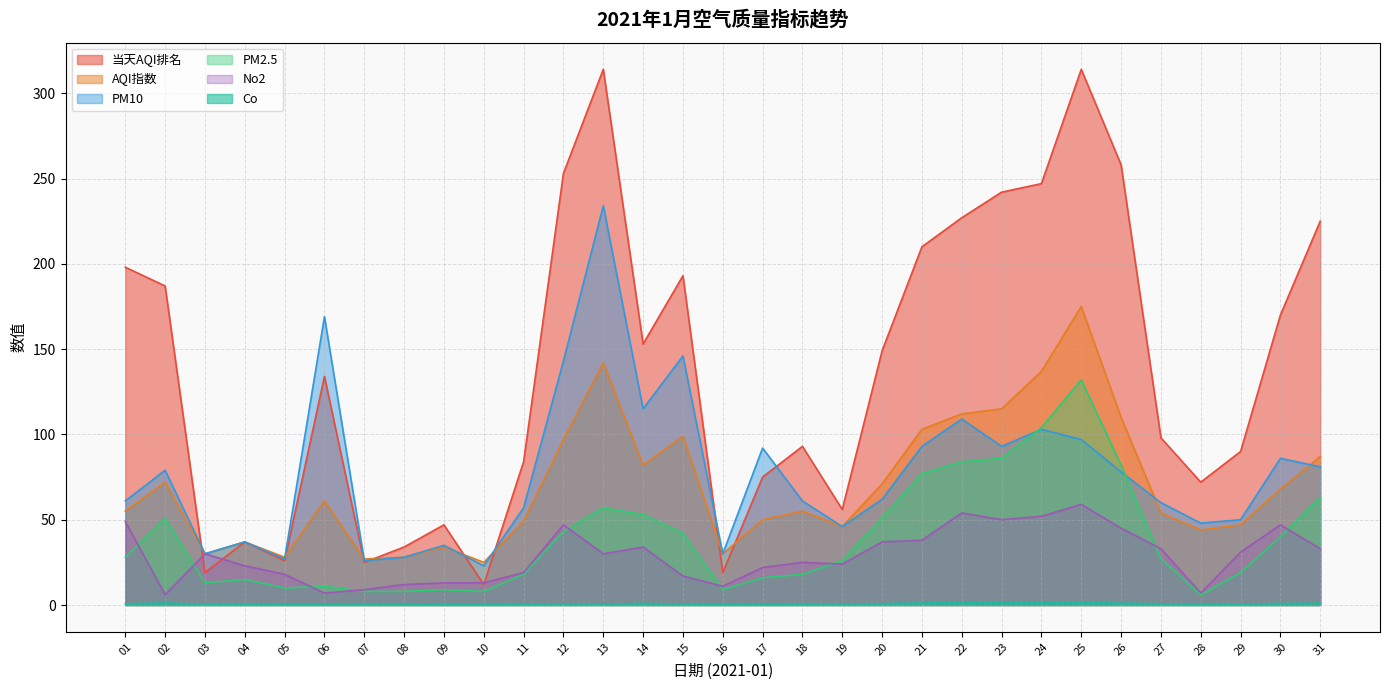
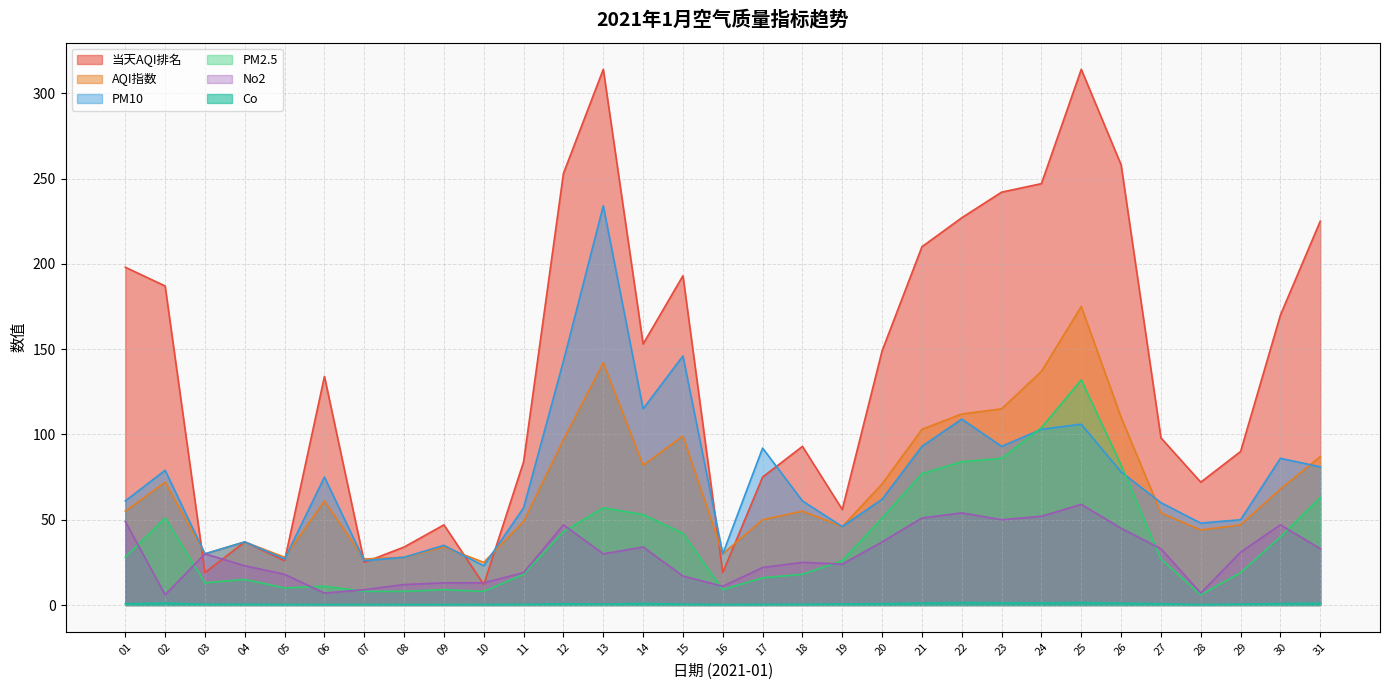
PM10, 06: 169 -> 75
No2, 21: 38 -> 51
PM10, 25: 97 -> 106
